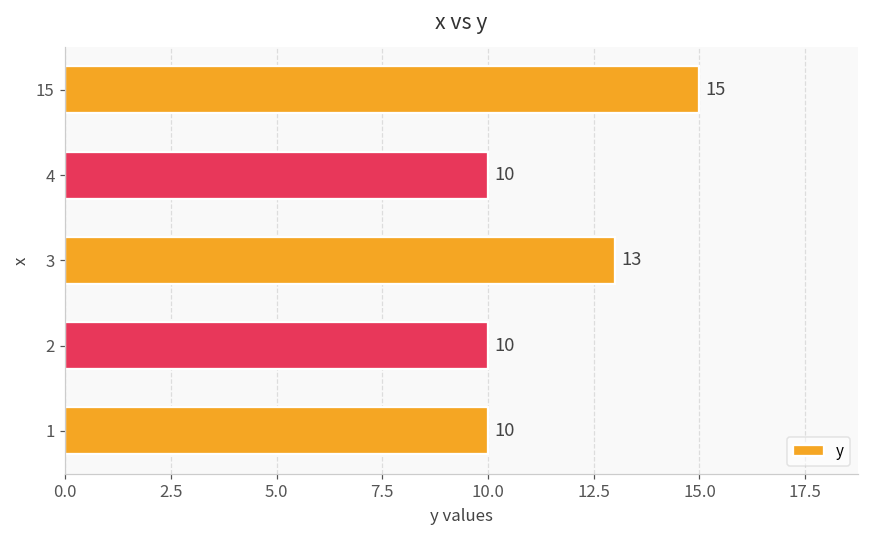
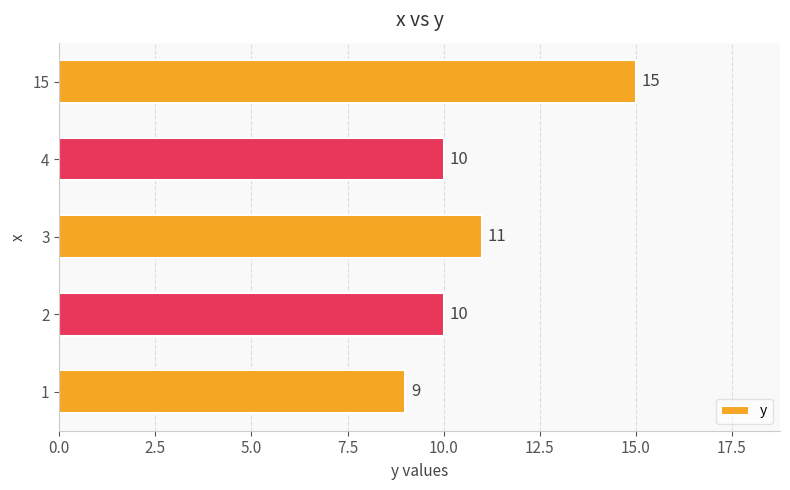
3: 13 -> 11
1: 10 -> 9
